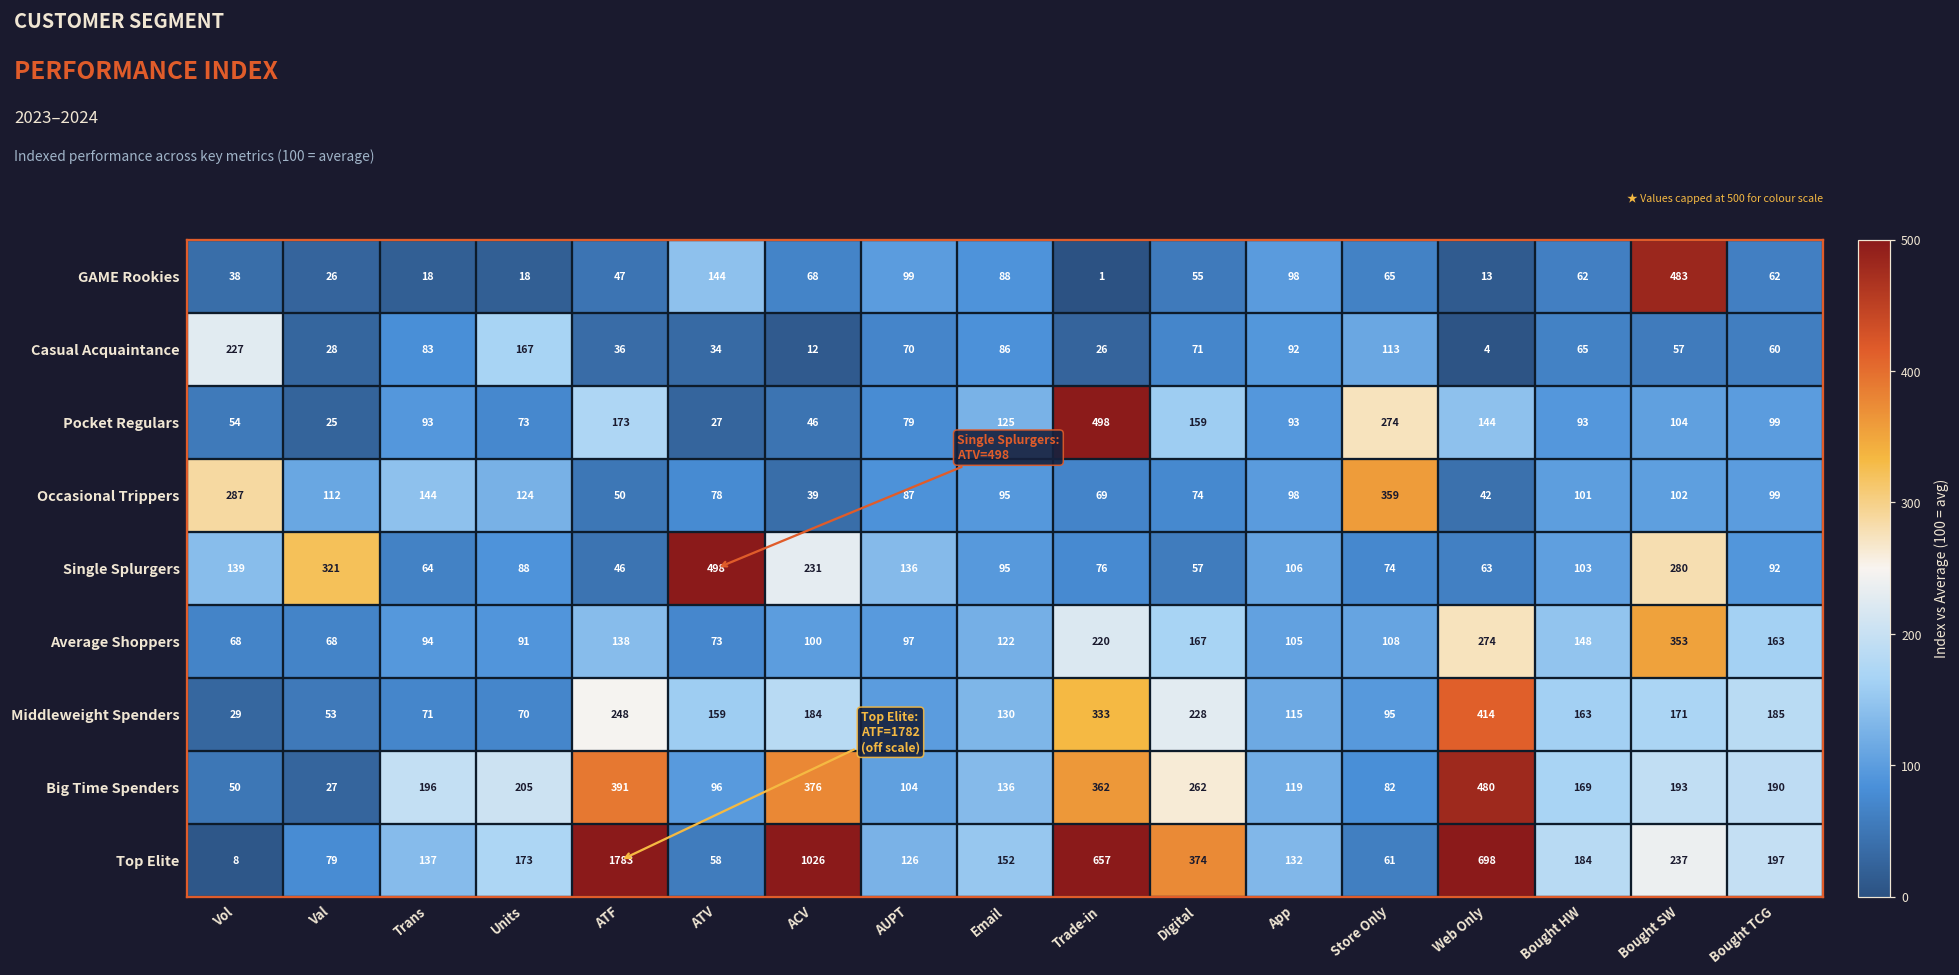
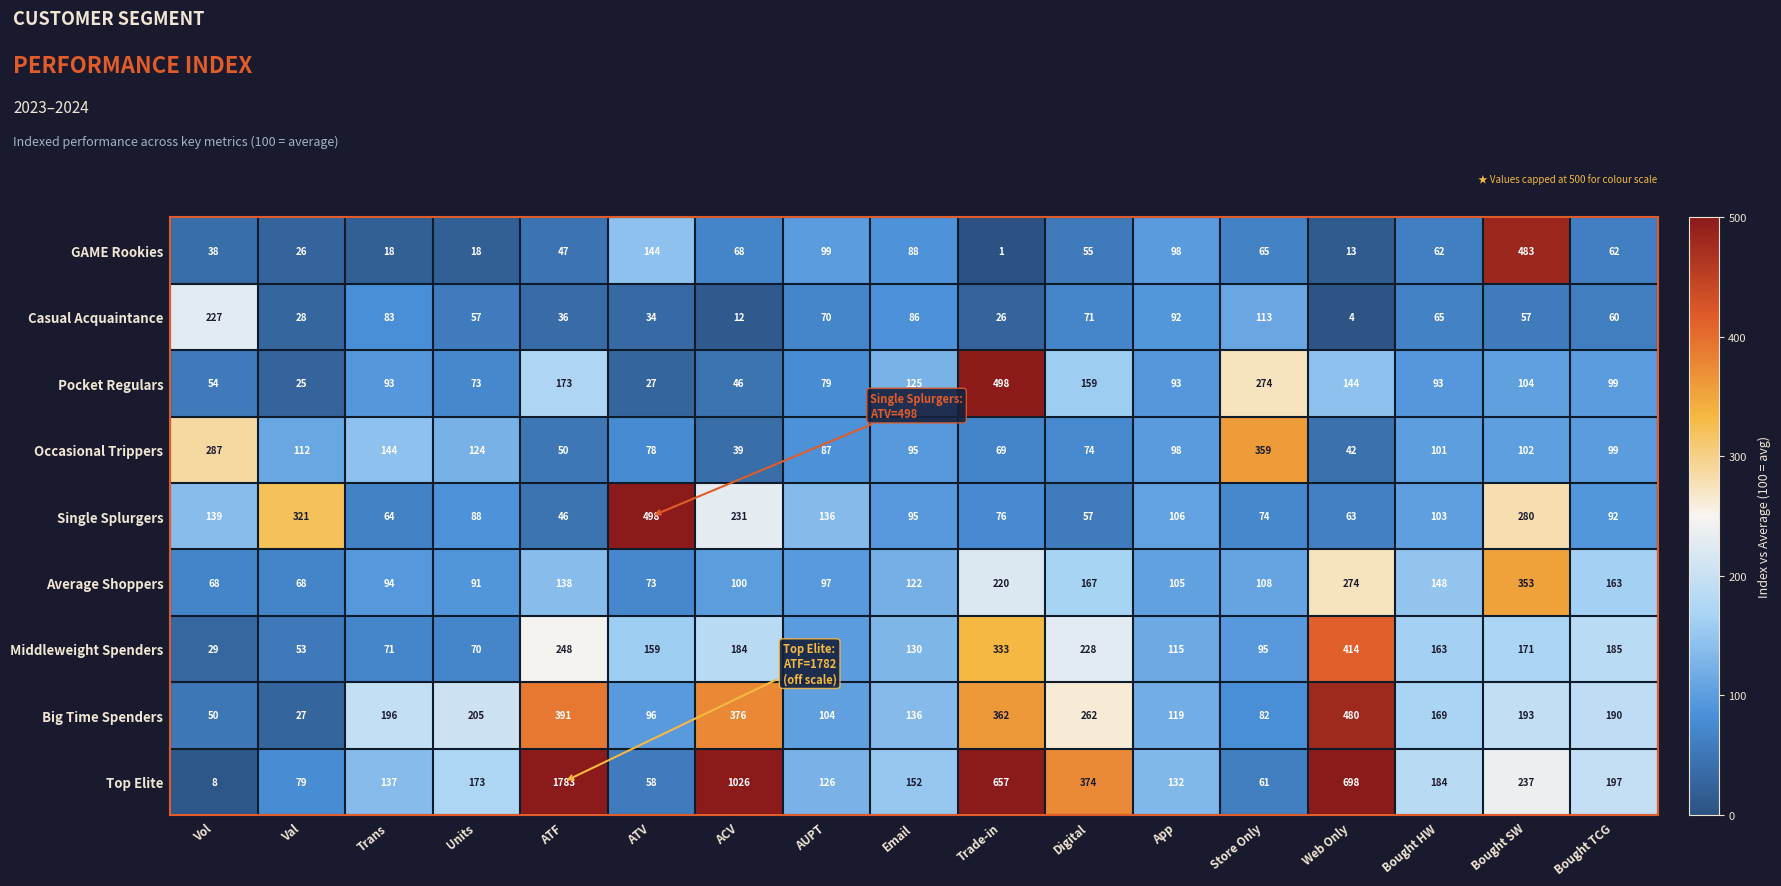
Casual Acquaintance, Units: 167 -> 57
